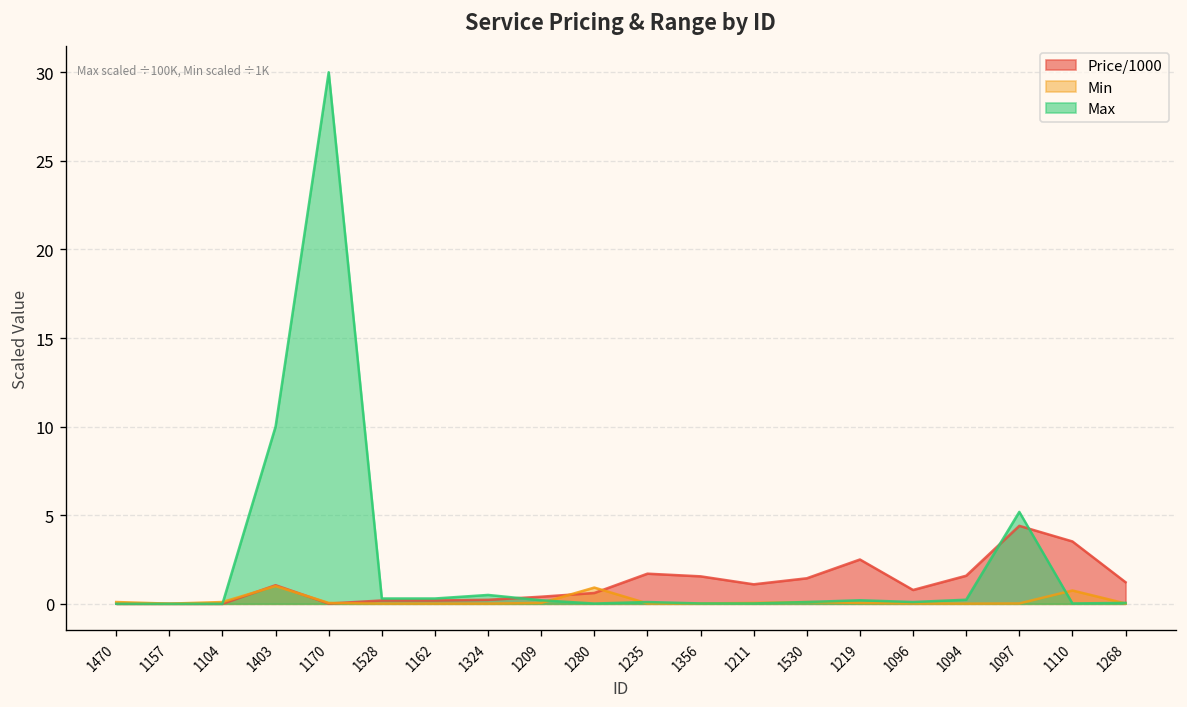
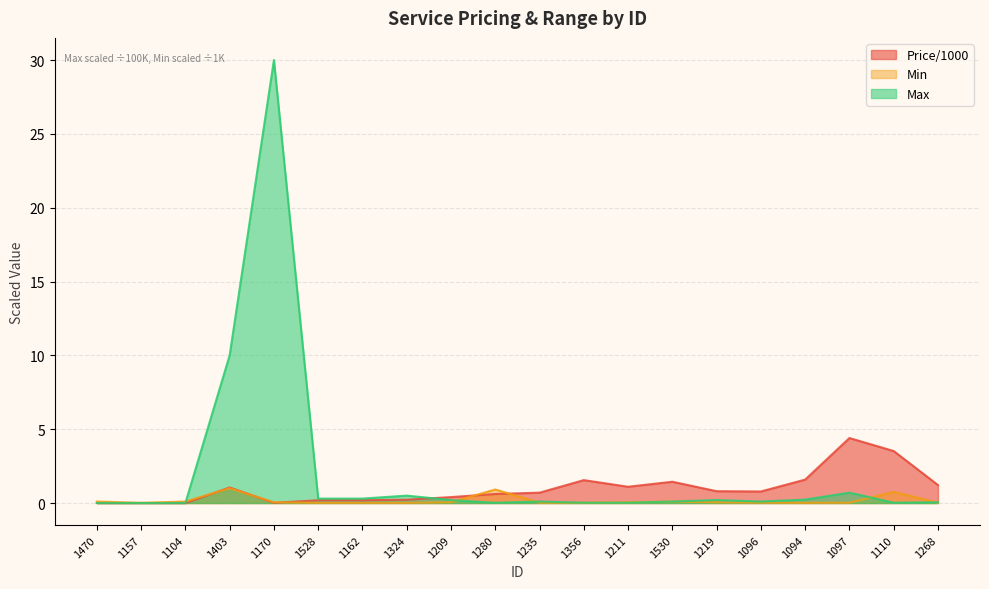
Price/1000, 1235: 1.7 -> 0.7
Price/1000, 1219: 2.5 -> 0.8
Max, 1097: 5.2 -> 0.7
